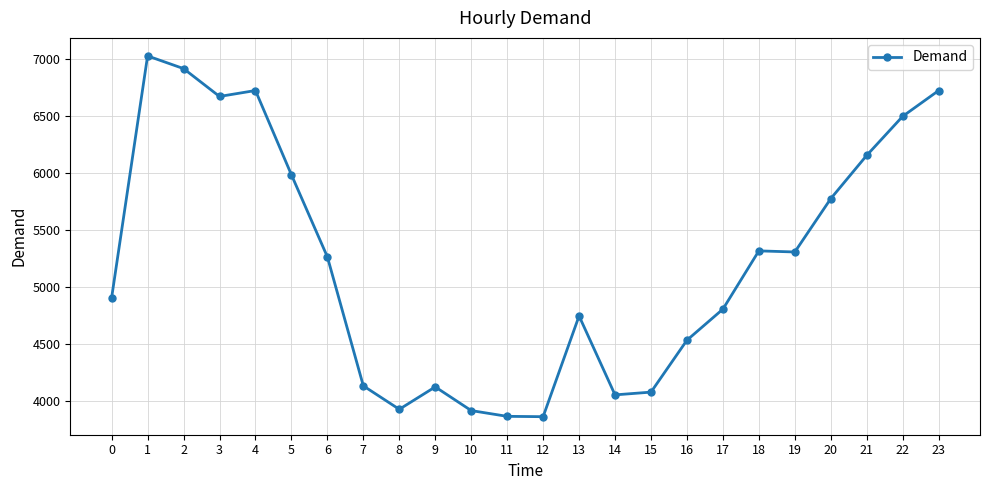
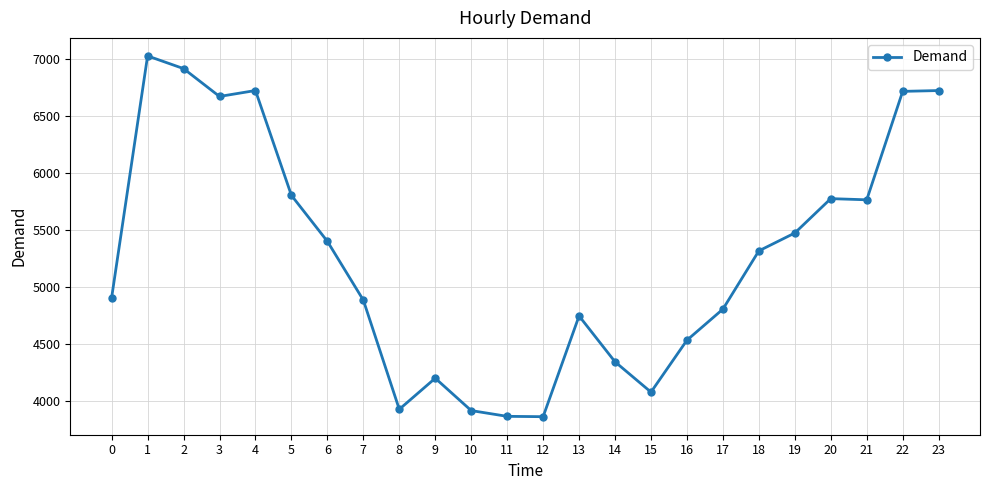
5: 5980 -> 5800
6: 5270 -> 5400
7: 4140 -> 4890
9: 4130 -> 4200
14: 4060 -> 4350
19: 5310 -> 5470
21: 6150 -> 5760
22: 6500 -> 6710
